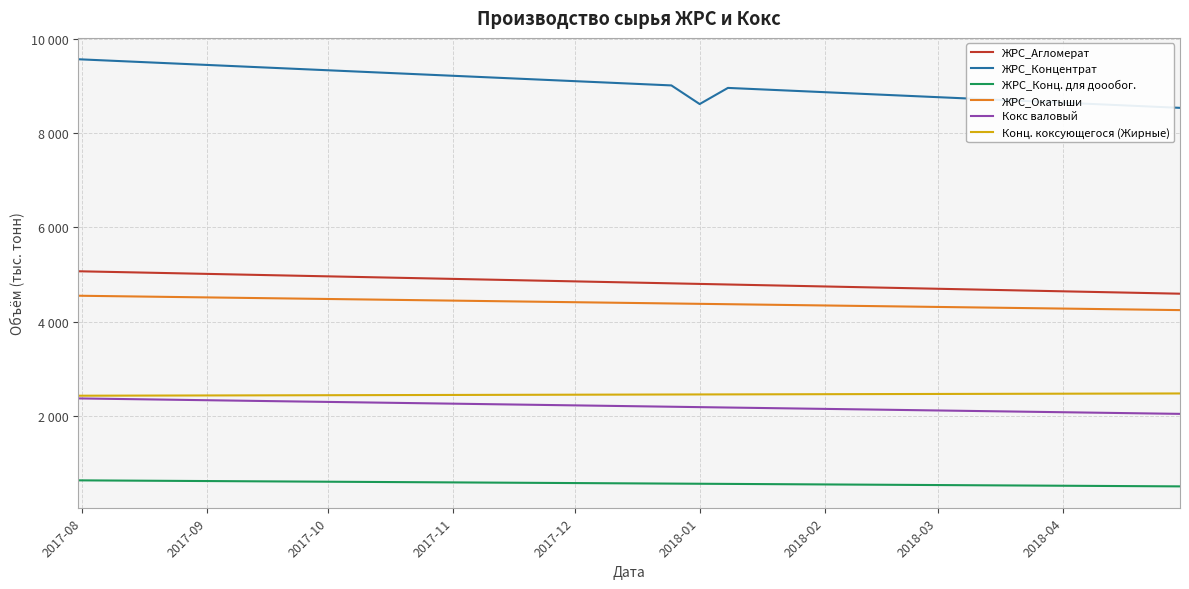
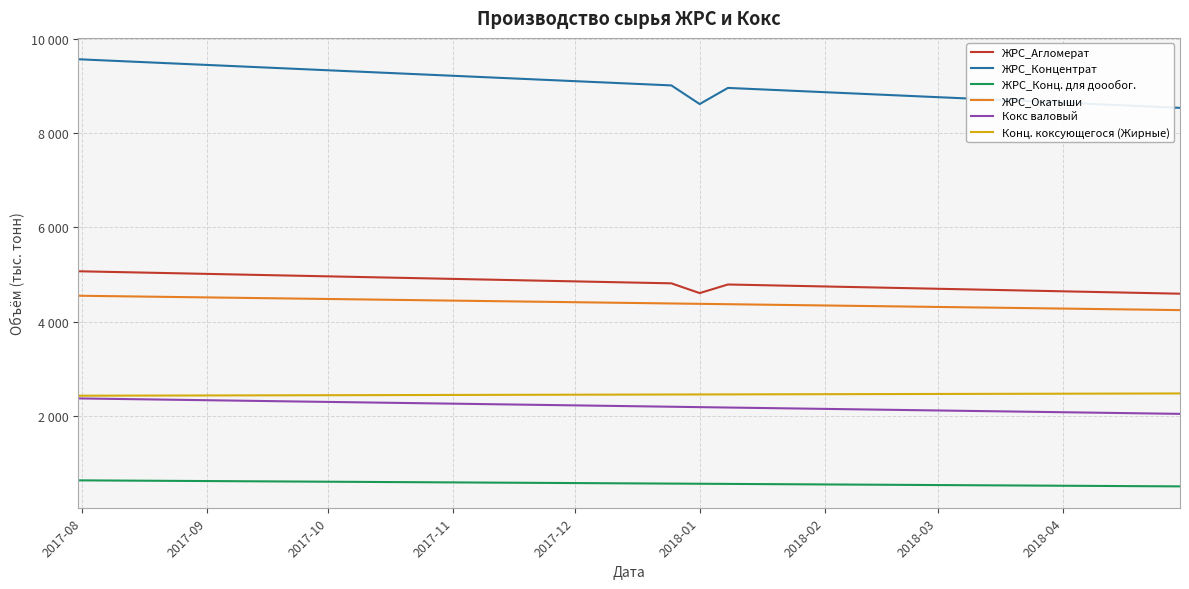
ЖРС_Агломерат, 2018-01: 4800 -> 4600
